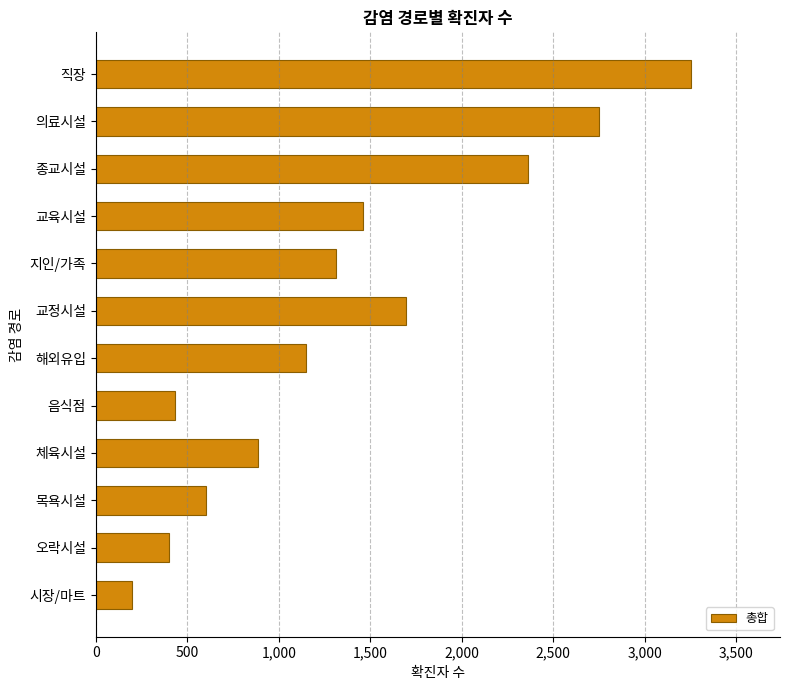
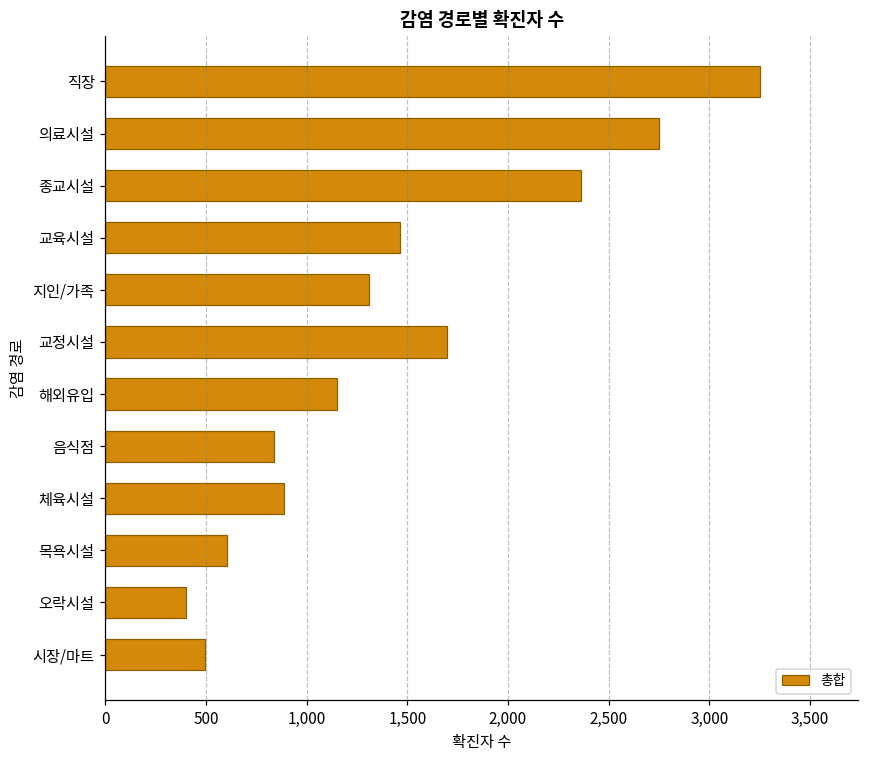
음식점: 430 -> 840
시장/마트: 200 -> 500
